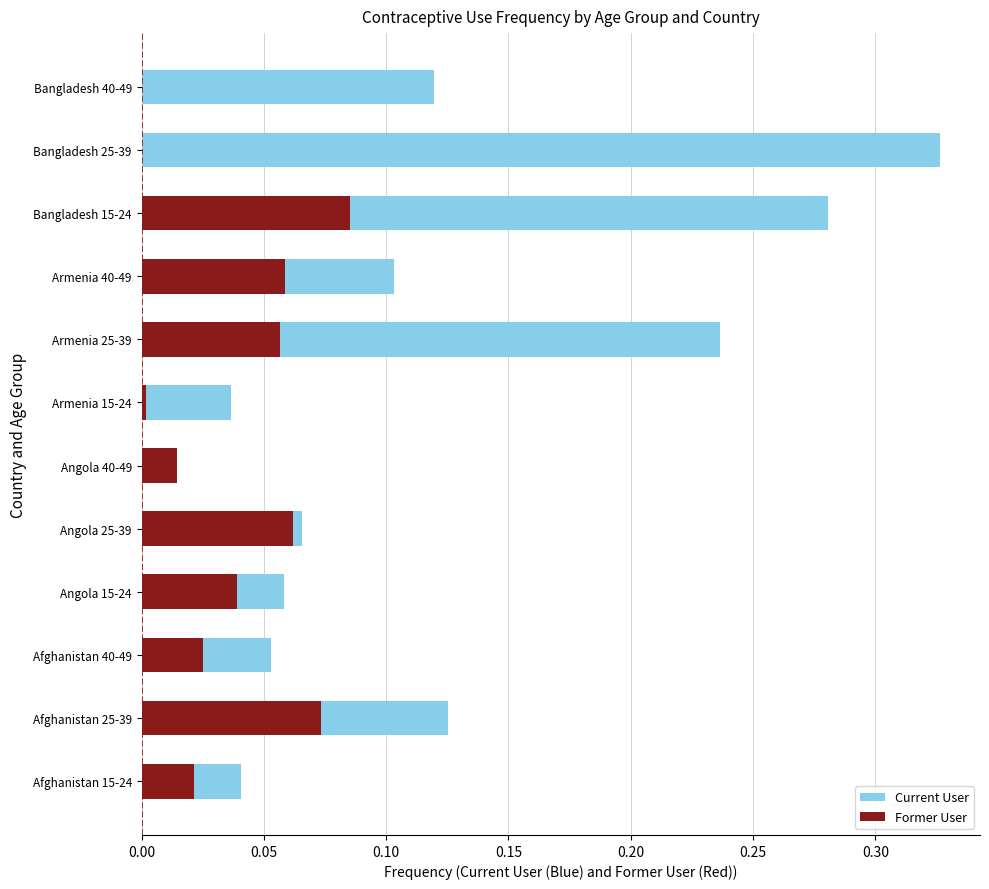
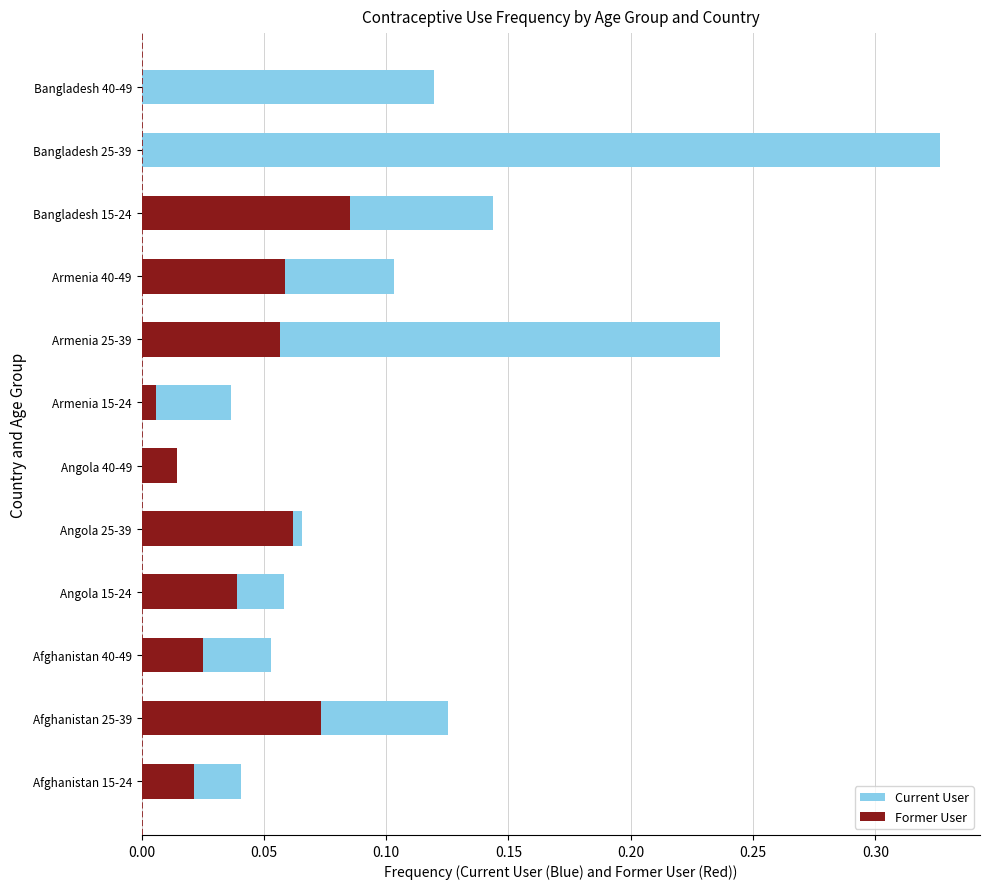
Current User, Bangladesh 15-24: 0.281 -> 0.144
Former User, Armenia 15-24: 0.002 -> 0.006
